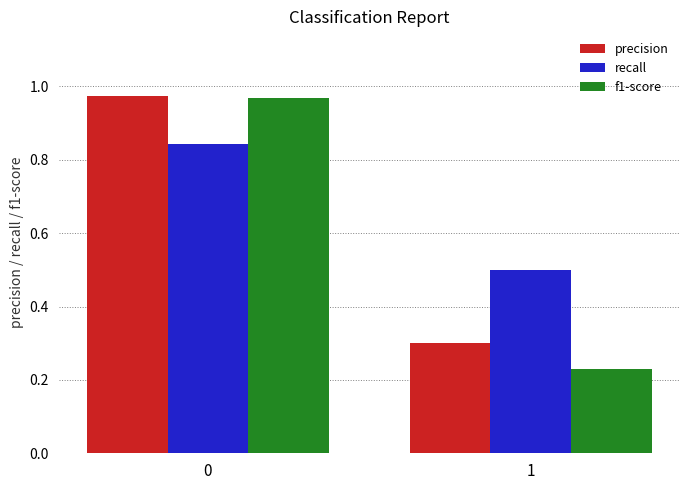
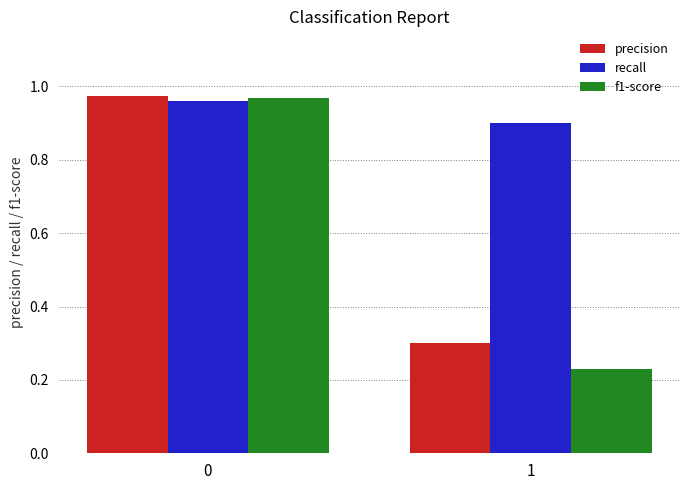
recall, 0: 0.84 -> 0.96
recall, 1: 0.5 -> 0.9
